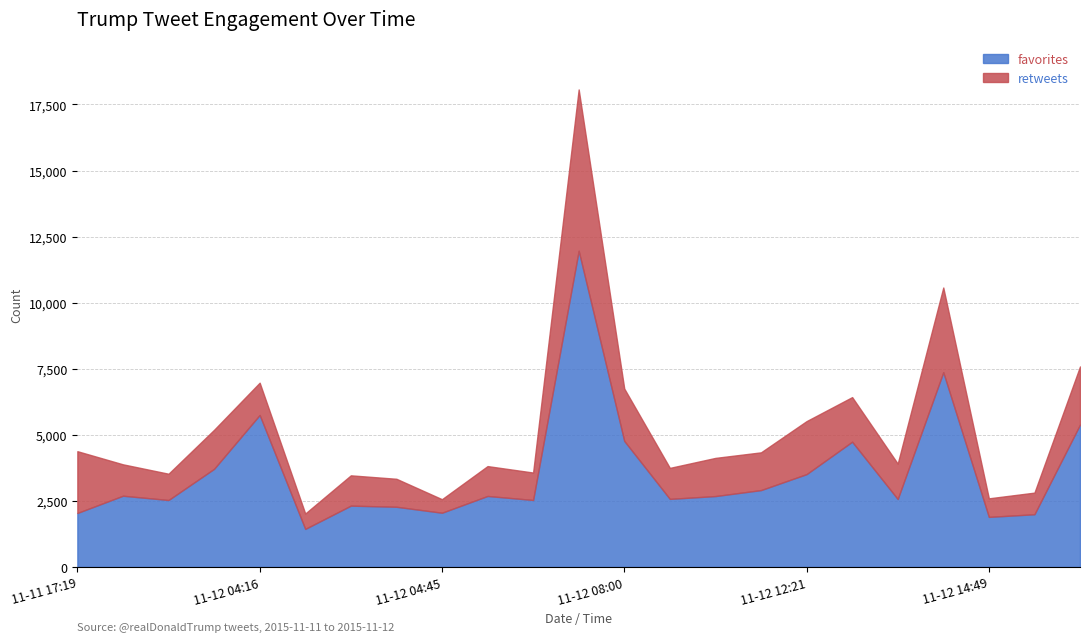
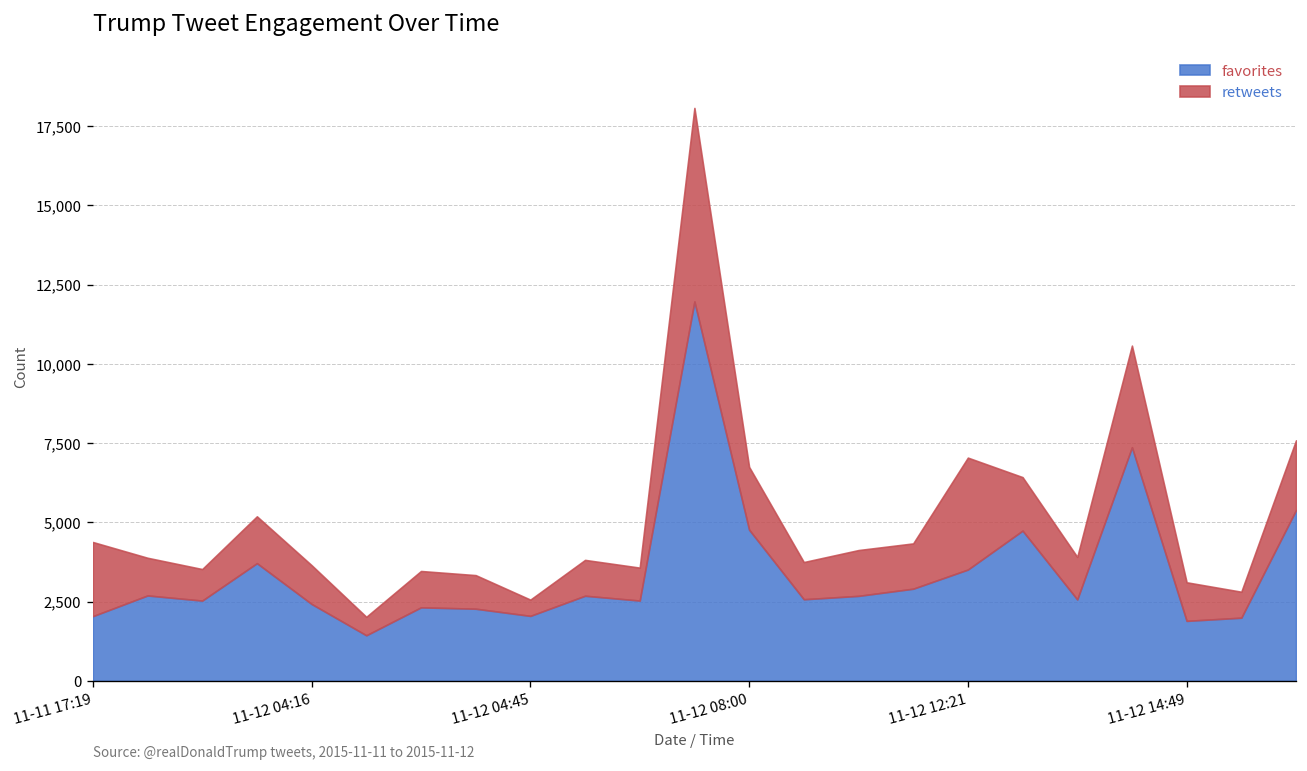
favorites, 11-12 04:16: 5,800 -> 2,400
retweets, 11-12 12:21: 2,000 -> 3,500
retweets, 11-12 14:49: 700 -> 1,200
